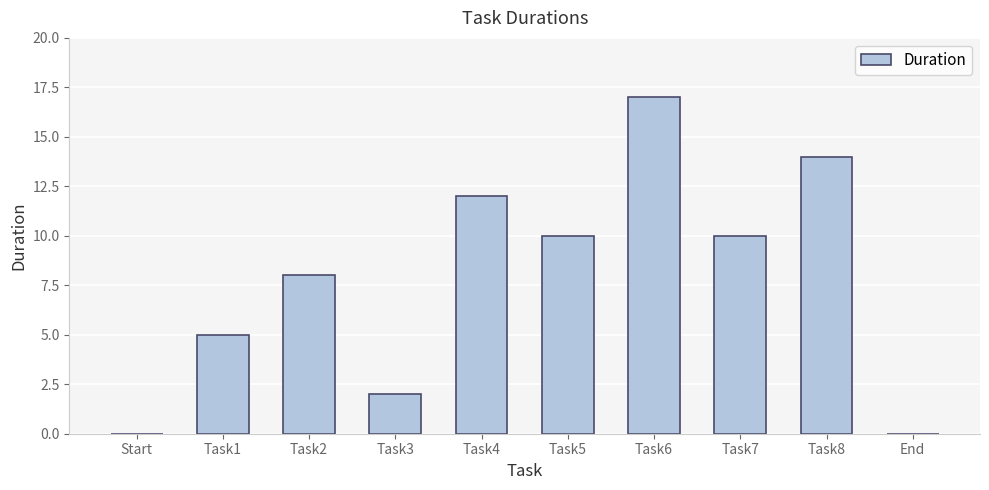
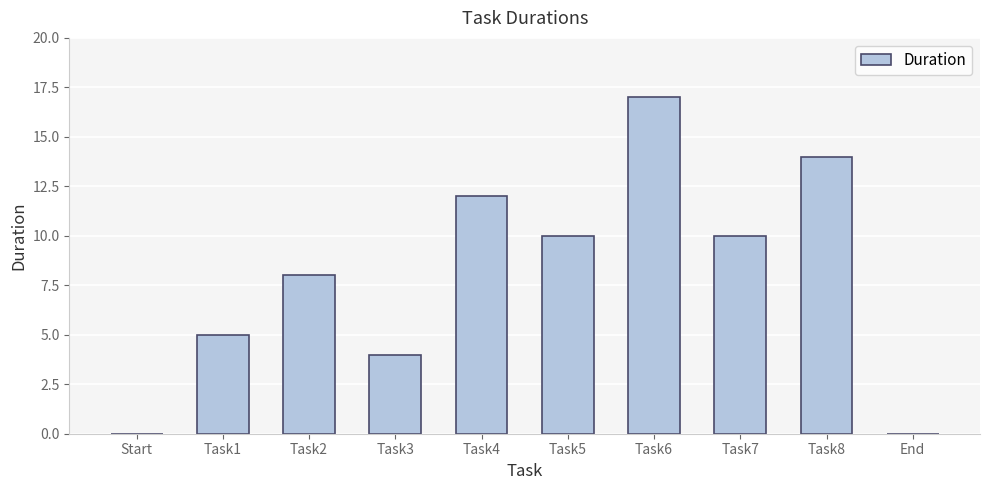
Task3: 2 -> 4
